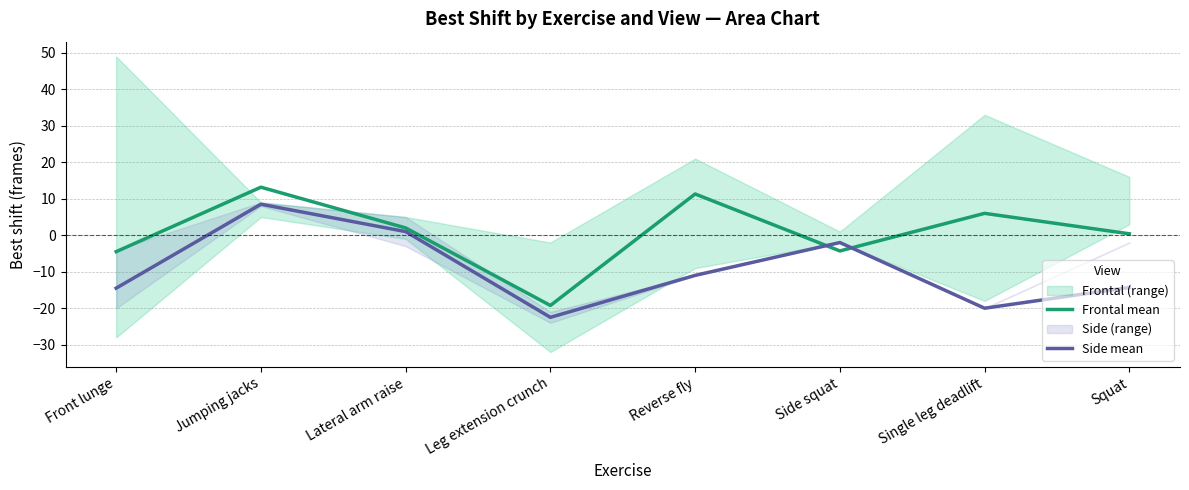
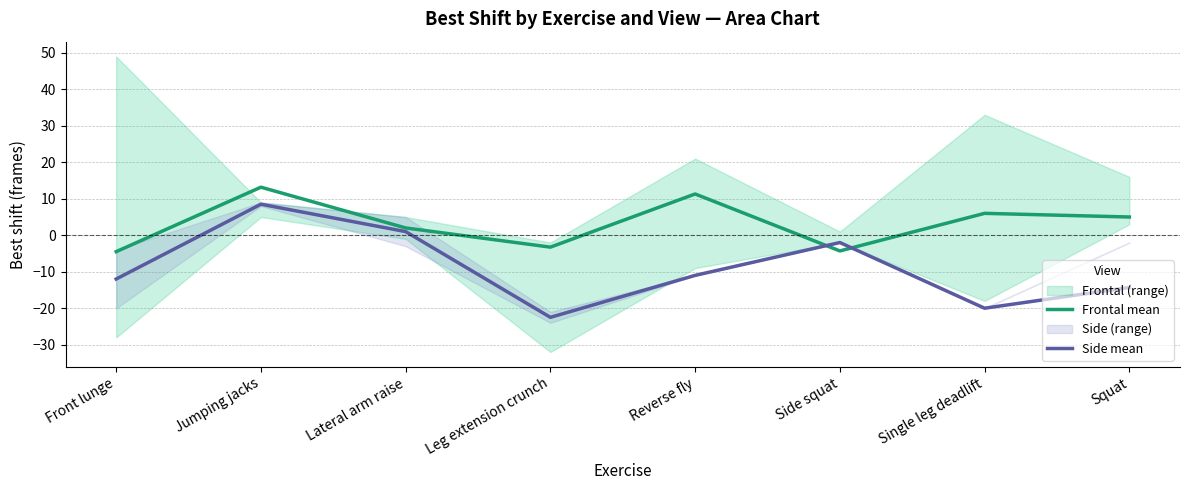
Side mean, Front lunge: -15 -> -12
Frontal mean, Leg extension crunch: -19 -> -3
Frontal mean, Squat: 0 -> 5
